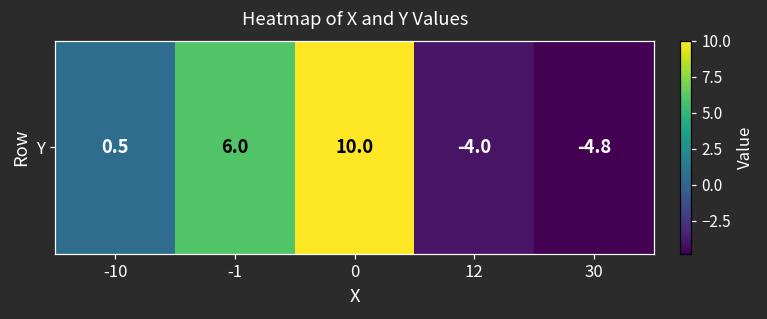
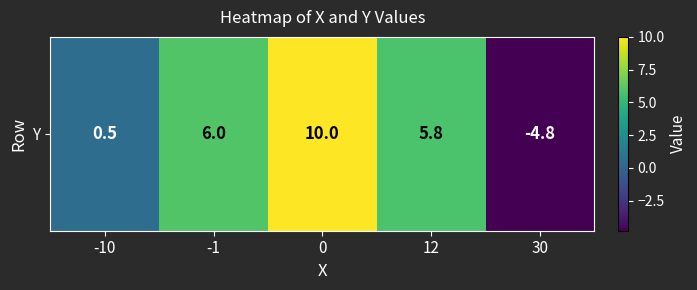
Y, 12: -4.0 -> 5.8
